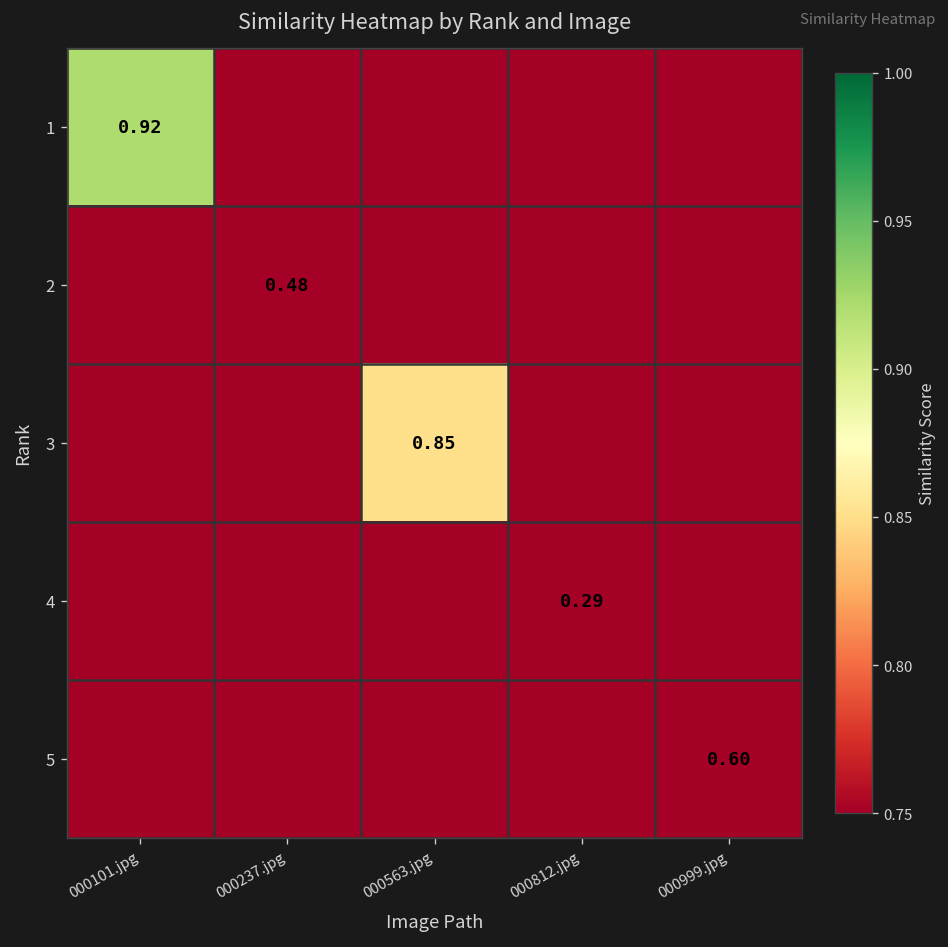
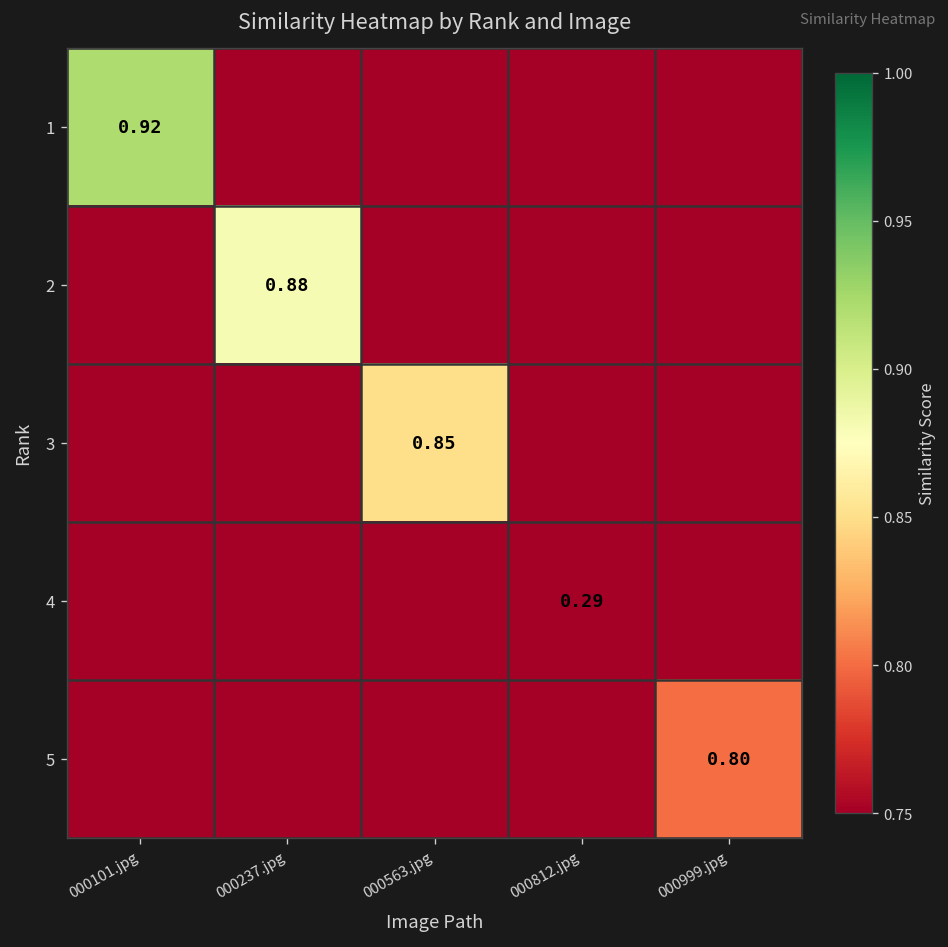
2, 000237.jpg: 0.48 -> 0.88
5, 000999.jpg: 0.60 -> 0.80
